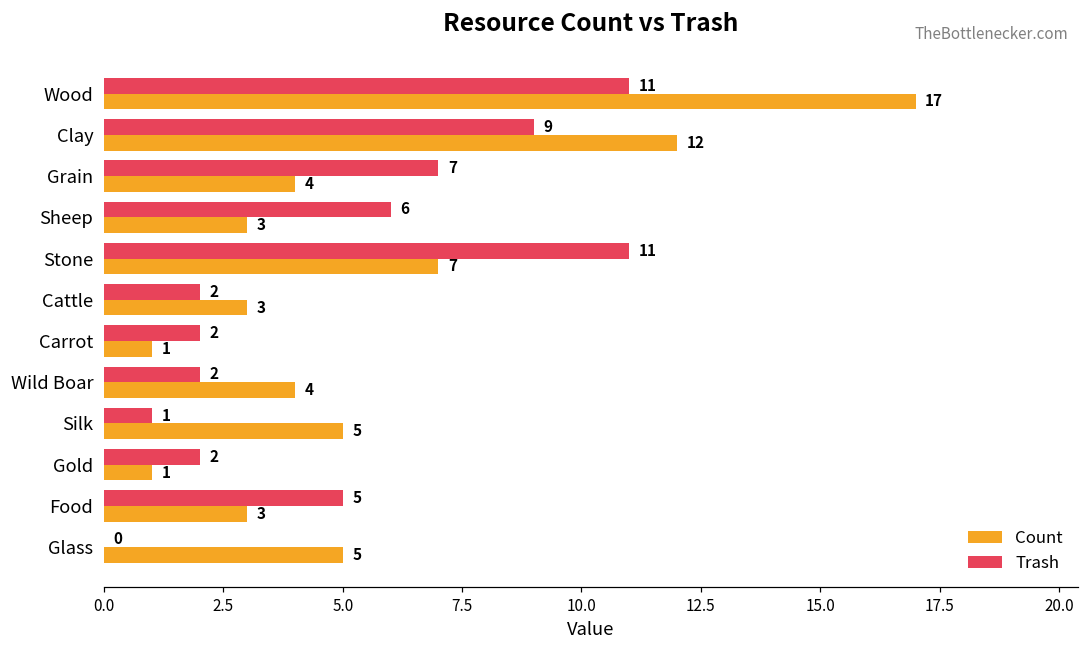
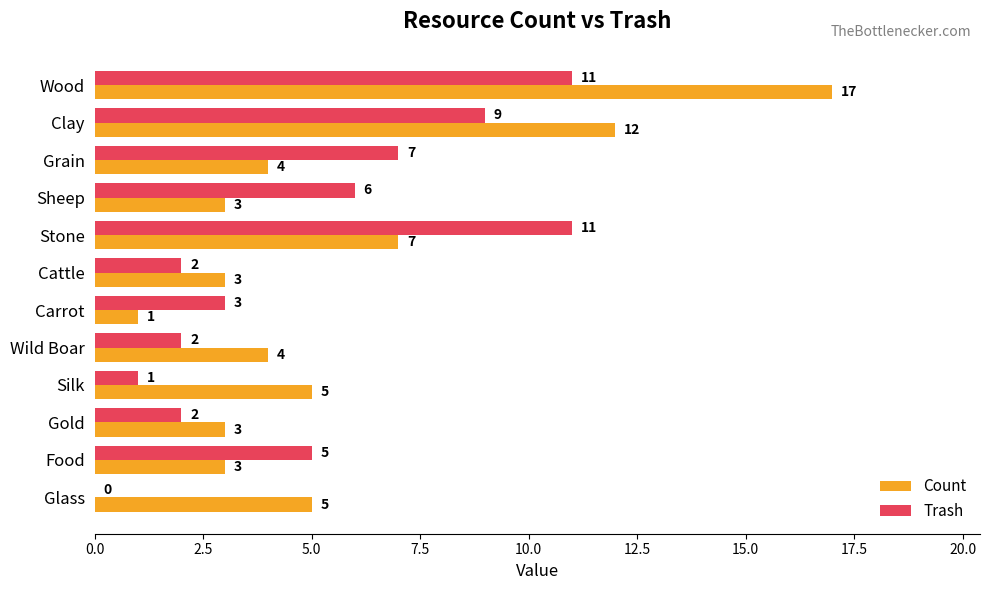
Trash, Carrot: 2 -> 3
Count, Gold: 1 -> 3
